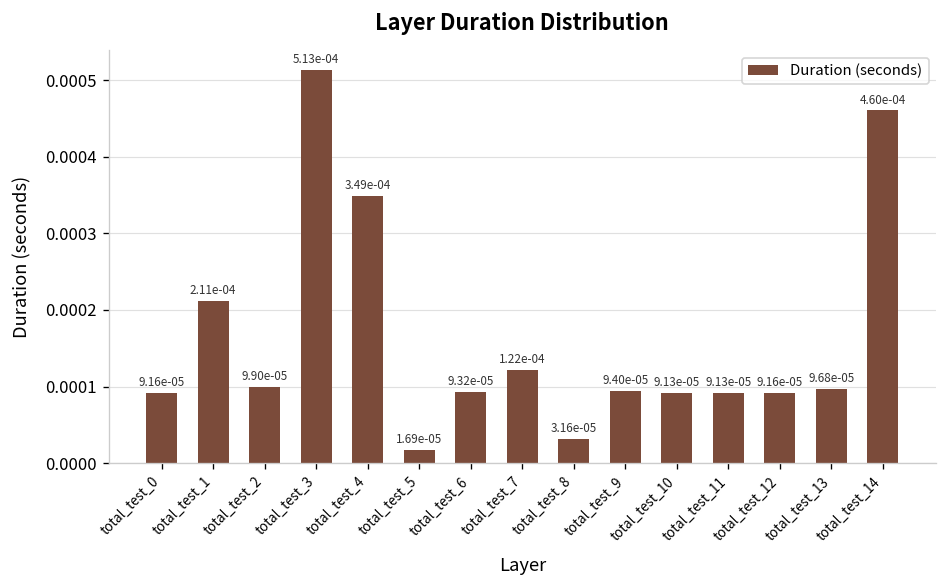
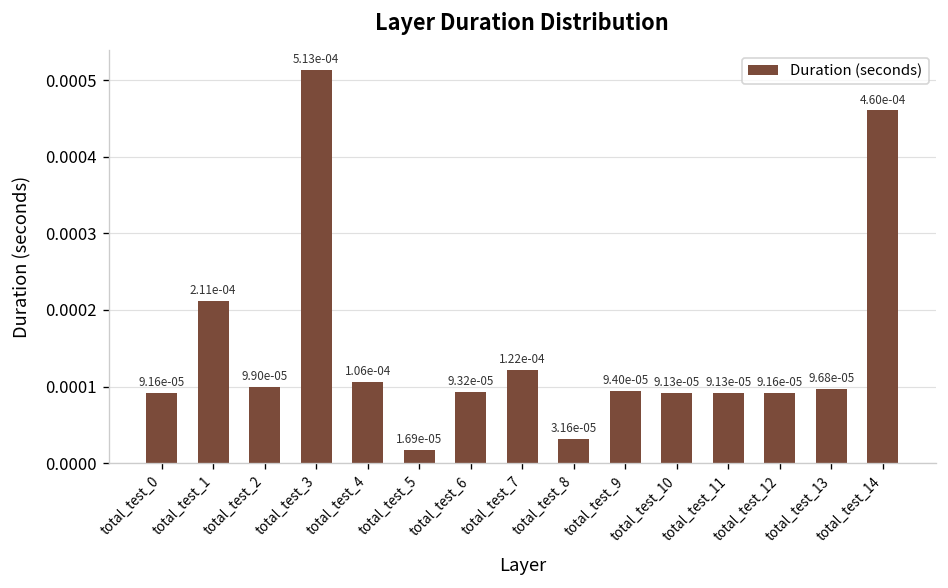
total_test_4: 3.49e-04 -> 1.06e-04
